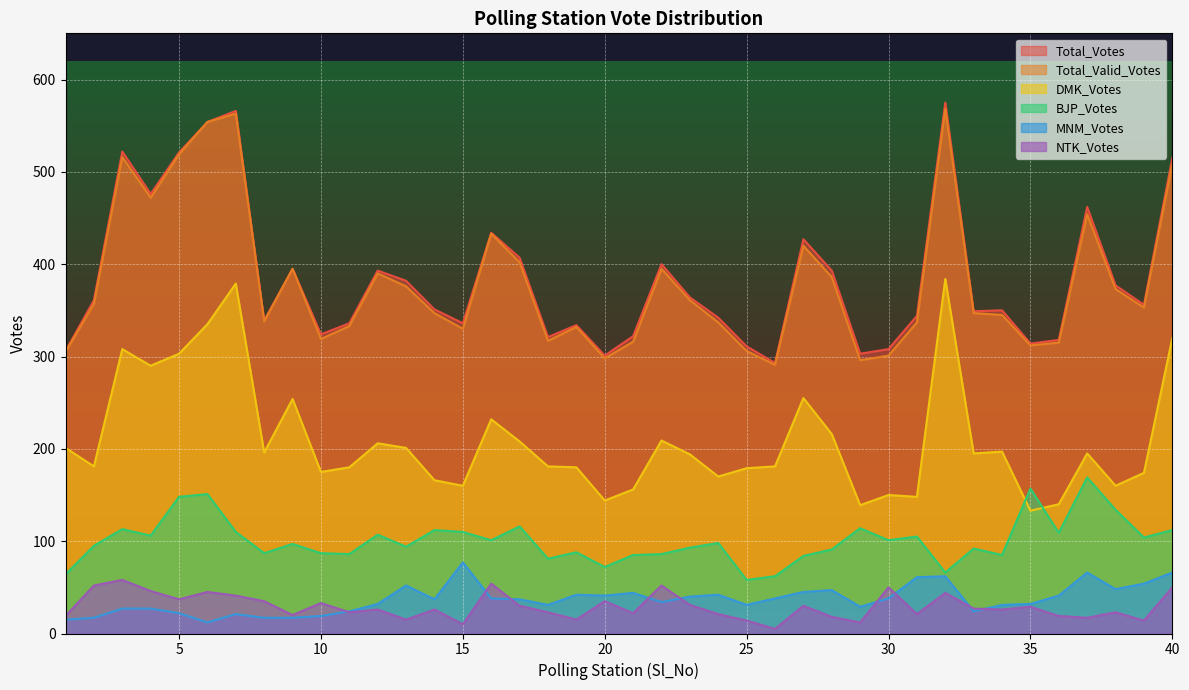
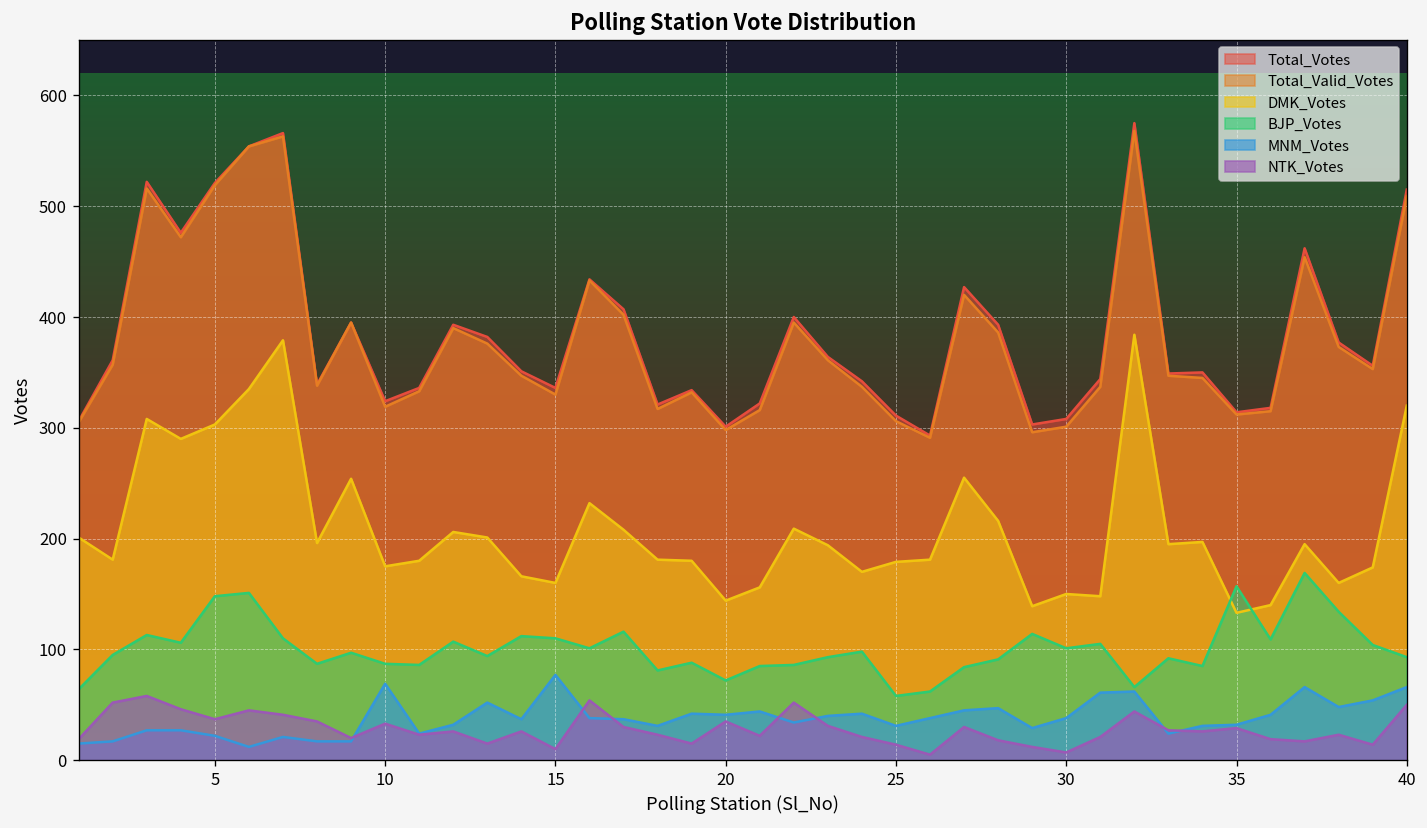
MNM_Votes, 10: 20 -> 70
NTK_Votes, 30: 50 -> 10
BJP_Votes, 40: 110 -> 90
